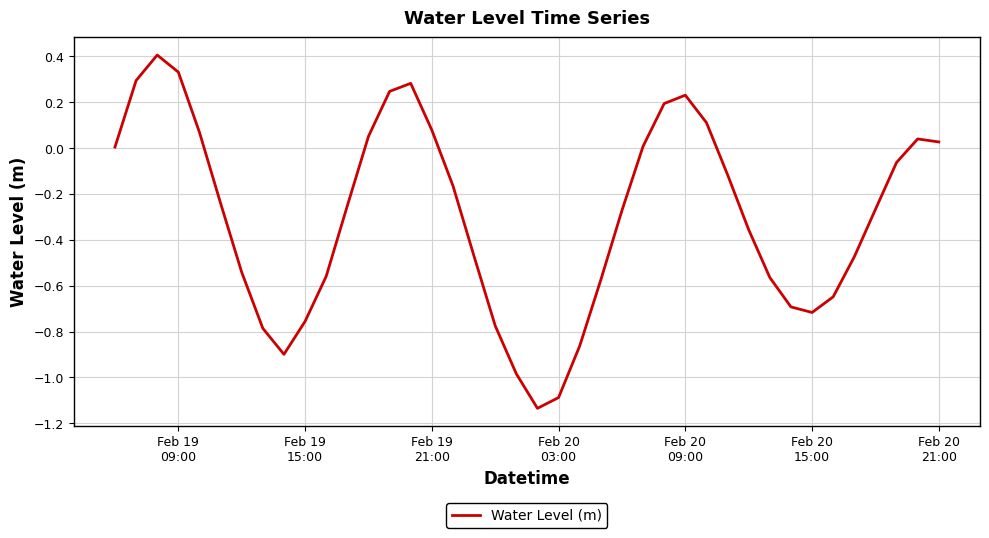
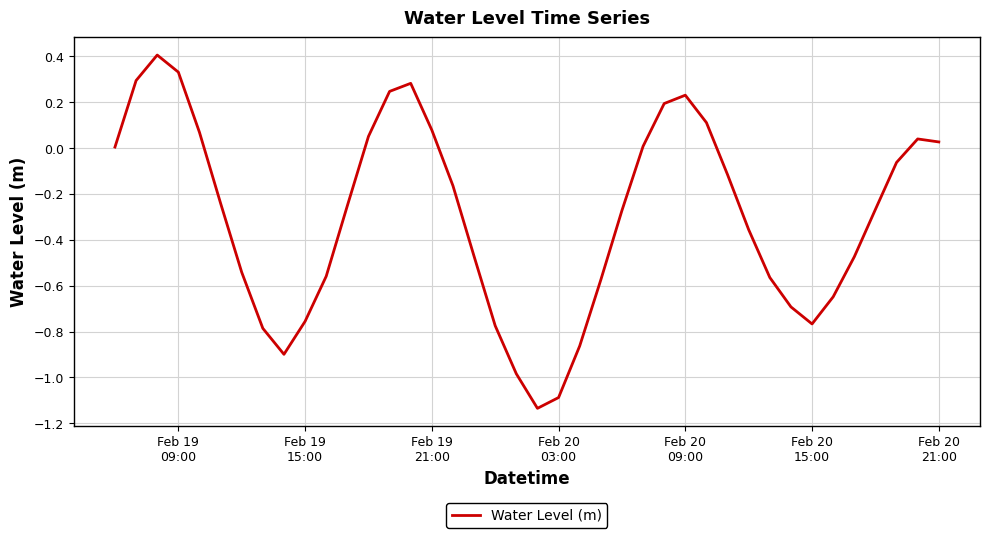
Feb 20 15:00: -0.72 -> -0.77
